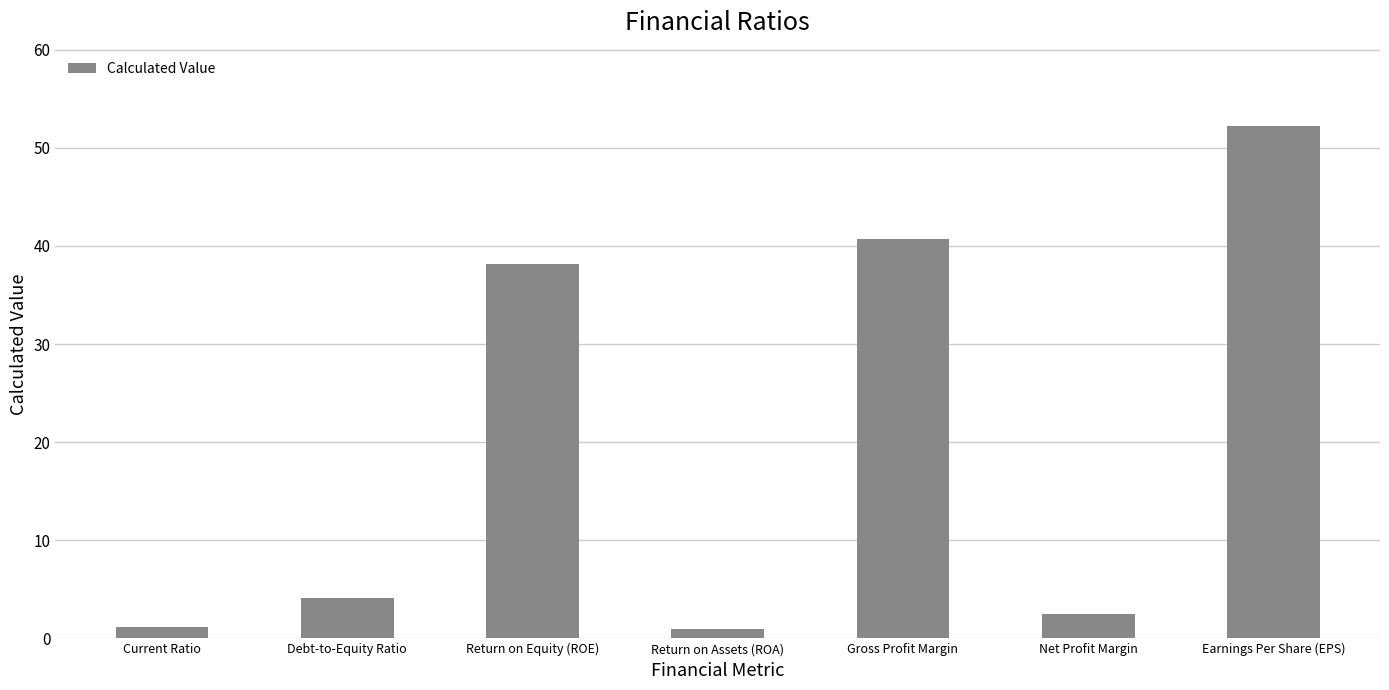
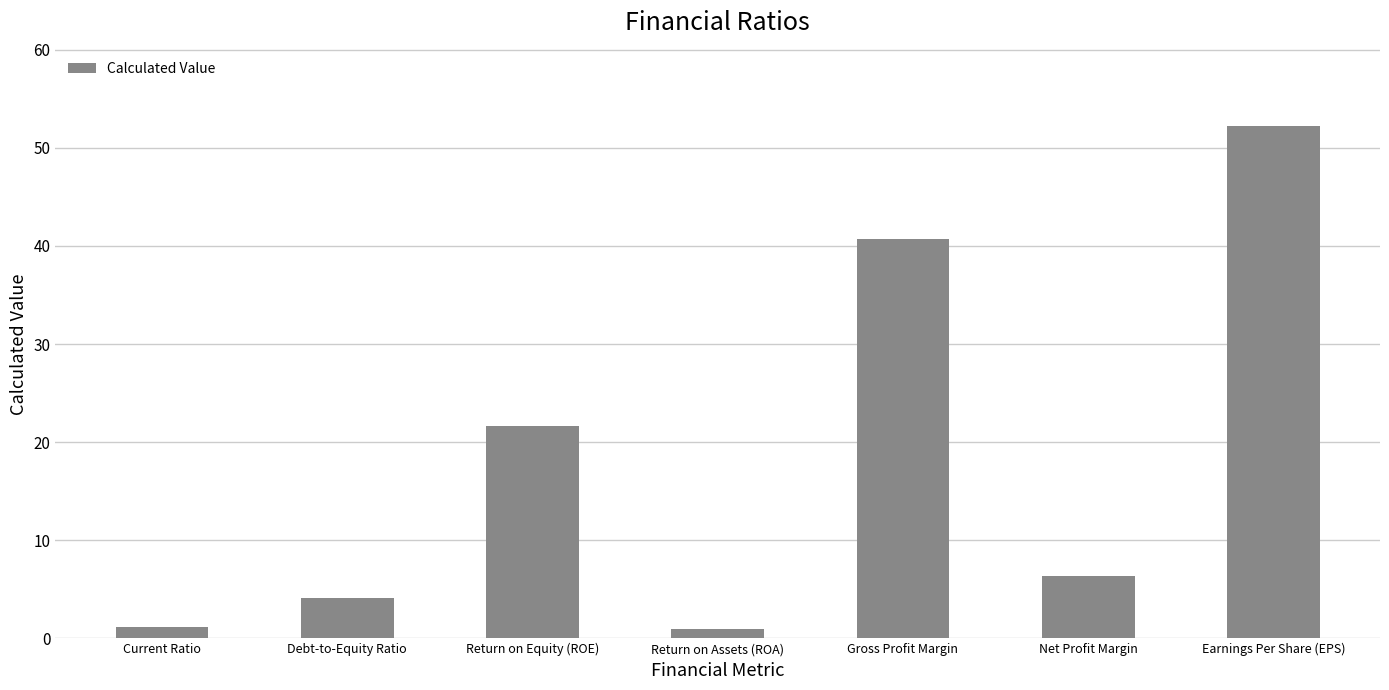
Return on Equity (ROE): 38 -> 22
Net Profit Margin: 3 -> 6
